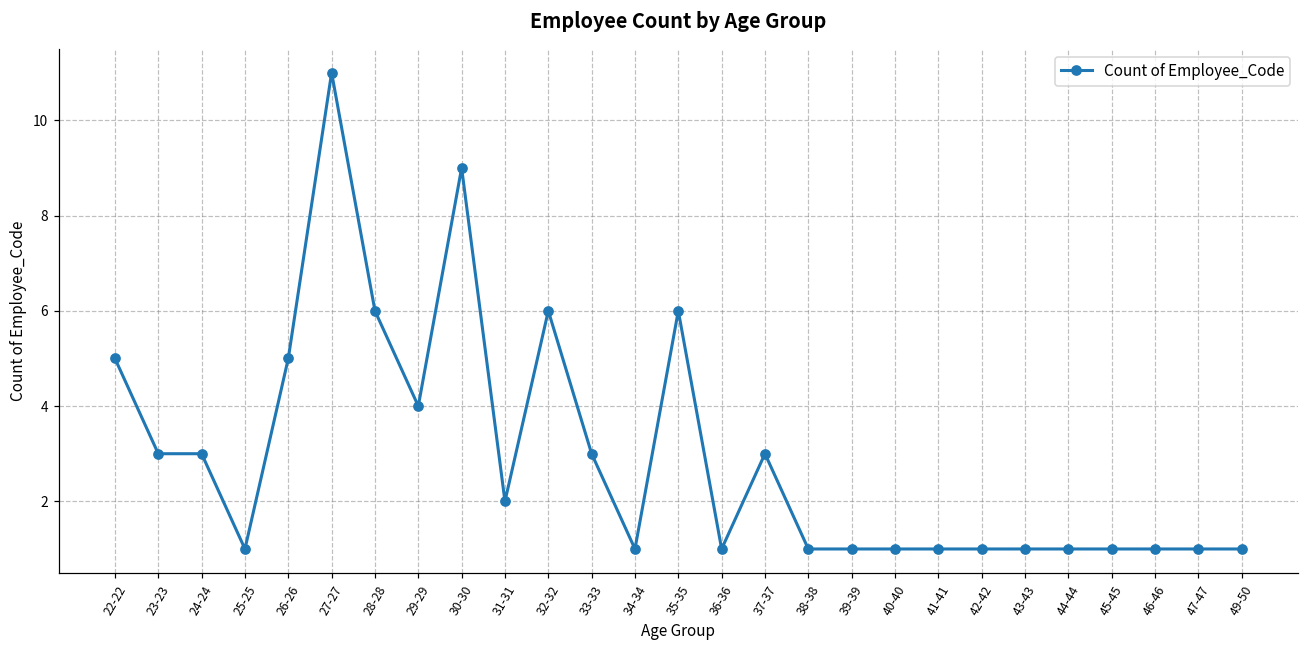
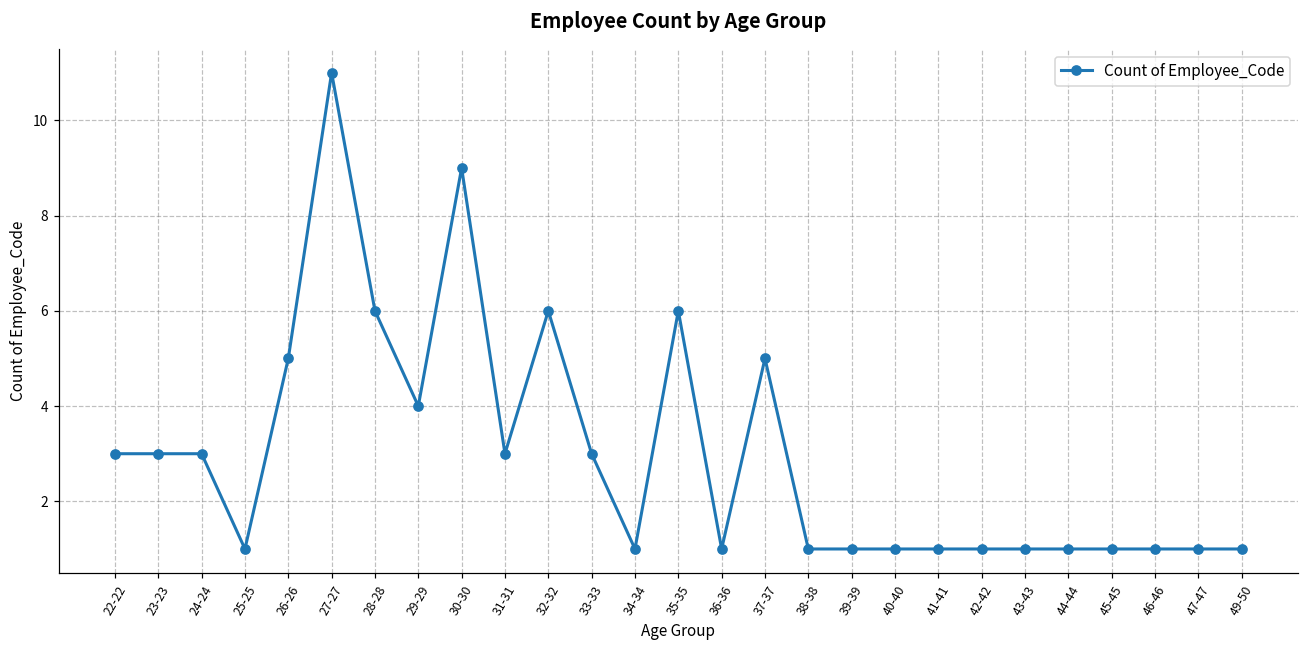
22-22: 5 -> 3
31-31: 2 -> 3
37-37: 3 -> 5
